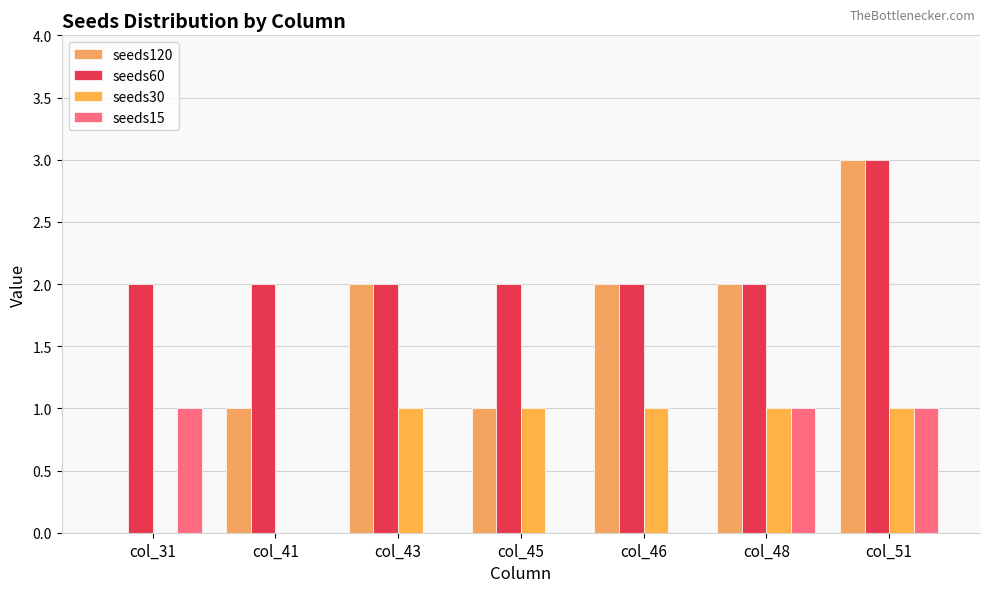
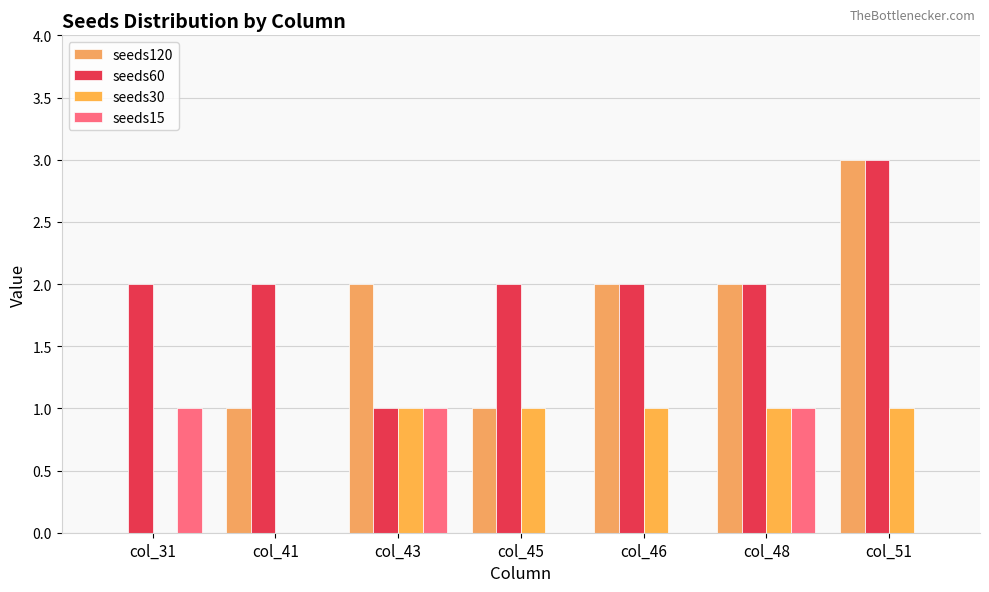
seeds60, col_43: 2 -> 1
seeds15, col_43: 0 -> 1
seeds15, col_51: 1 -> 0
